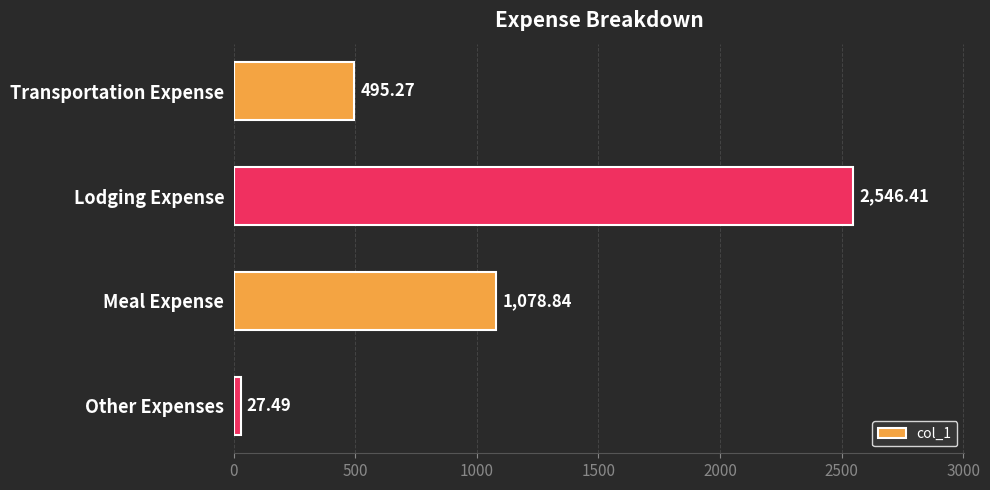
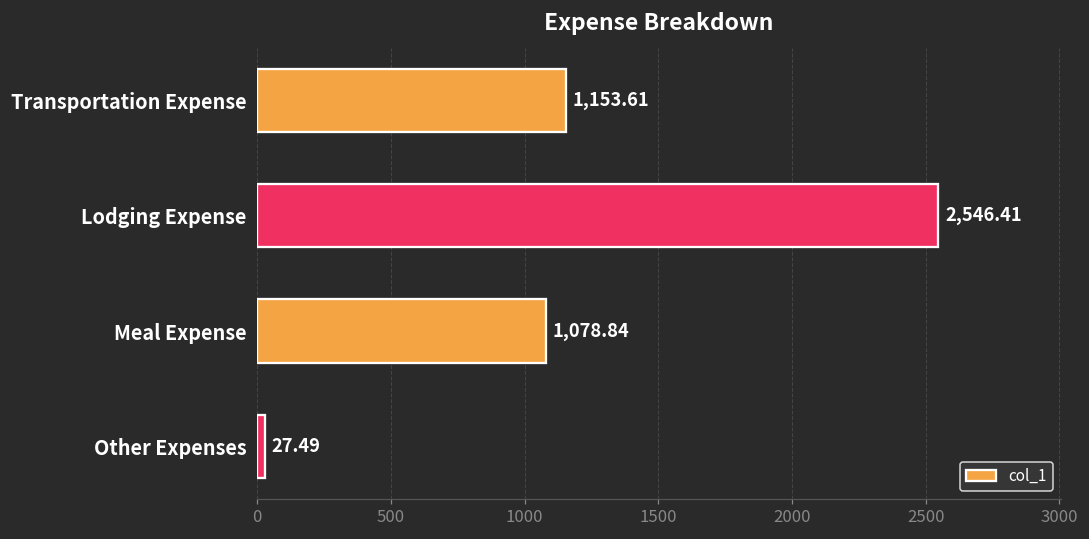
Transportation Expense: 495.27 -> 1,153.61
